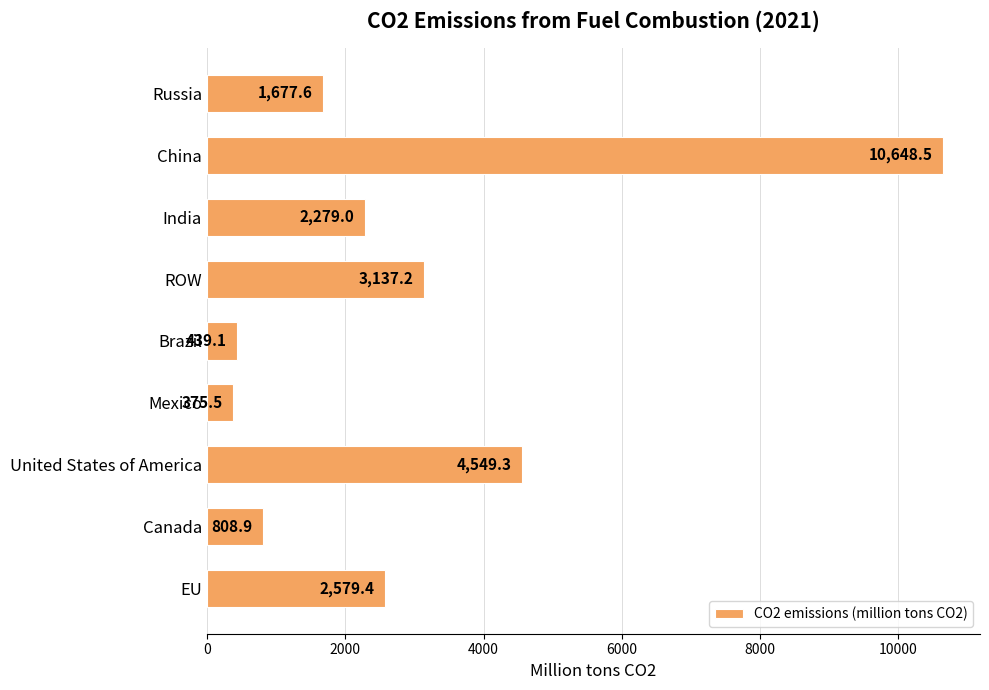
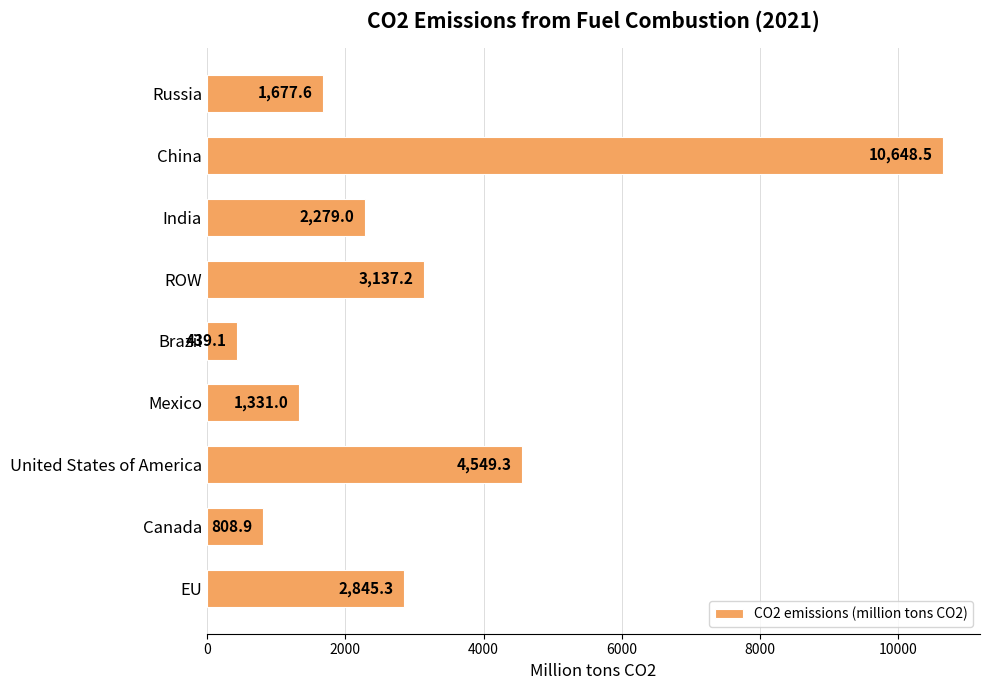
Mexico: 375.5 -> 1,331.0
EU: 2,579.4 -> 2,845.3
